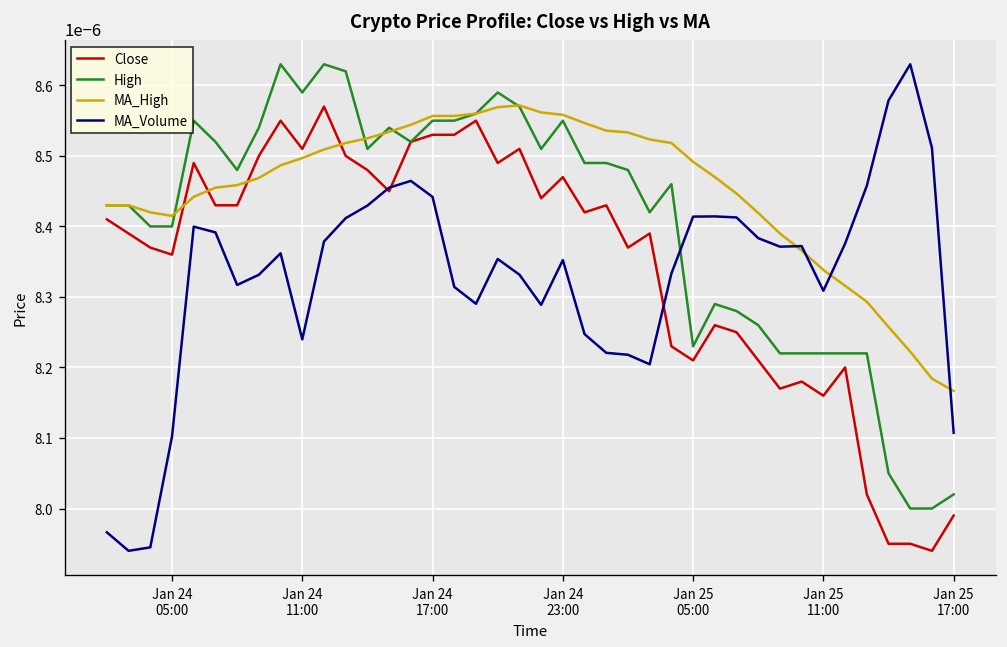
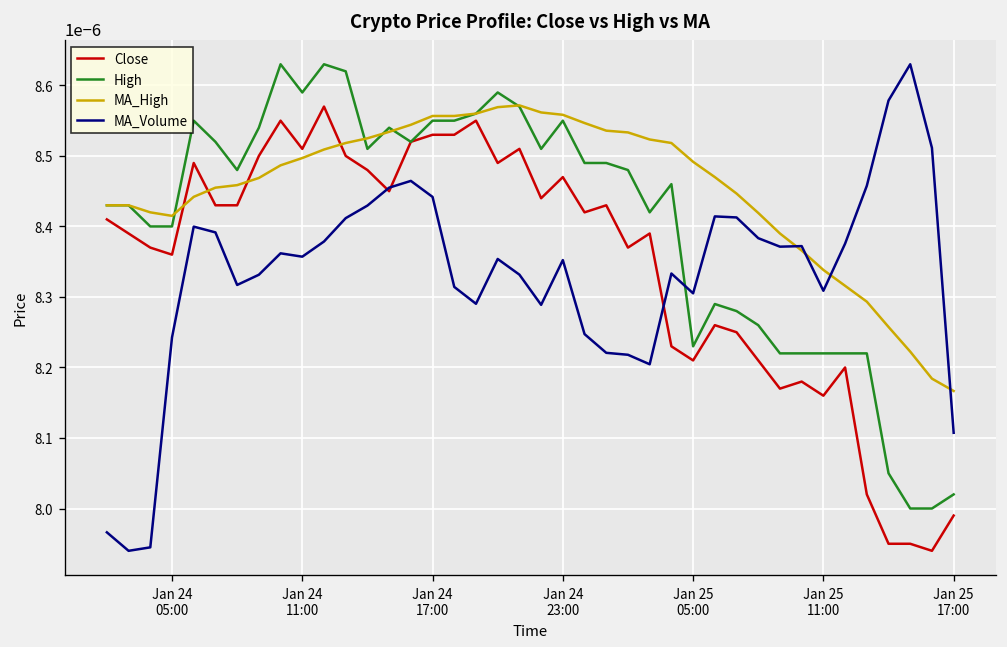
MA_Volume, Jan 24 05:00: 0.00000810 -> 0.00000824
MA_Volume, Jan 24 11:00: 0.00000824 -> 0.00000836
MA_Volume, Jan 25 05:00: 0.00000841 -> 0.00000831
